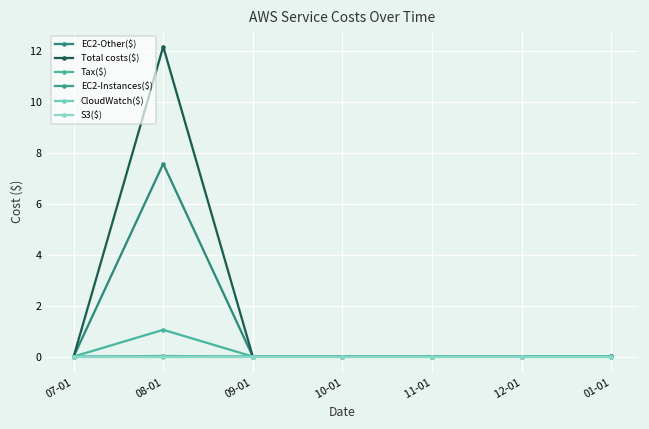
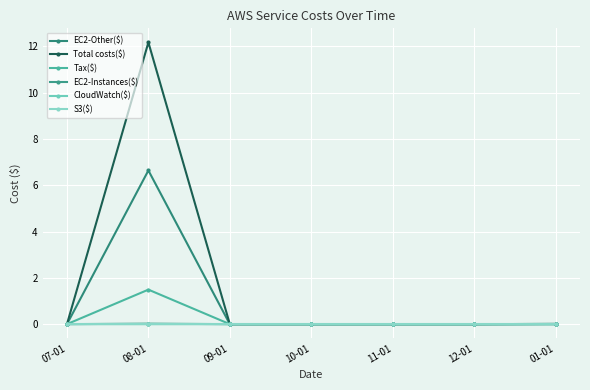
EC2-Other($), 08-01: 7.6 -> 6.6
Tax($), 08-01: 1.1 -> 1.5
